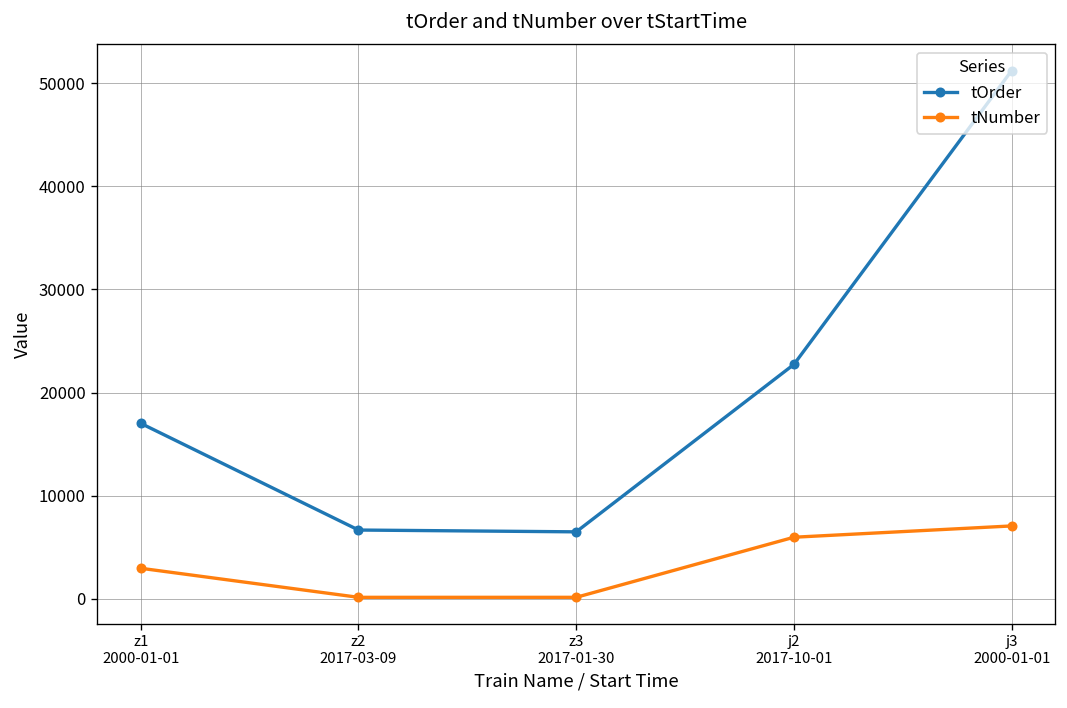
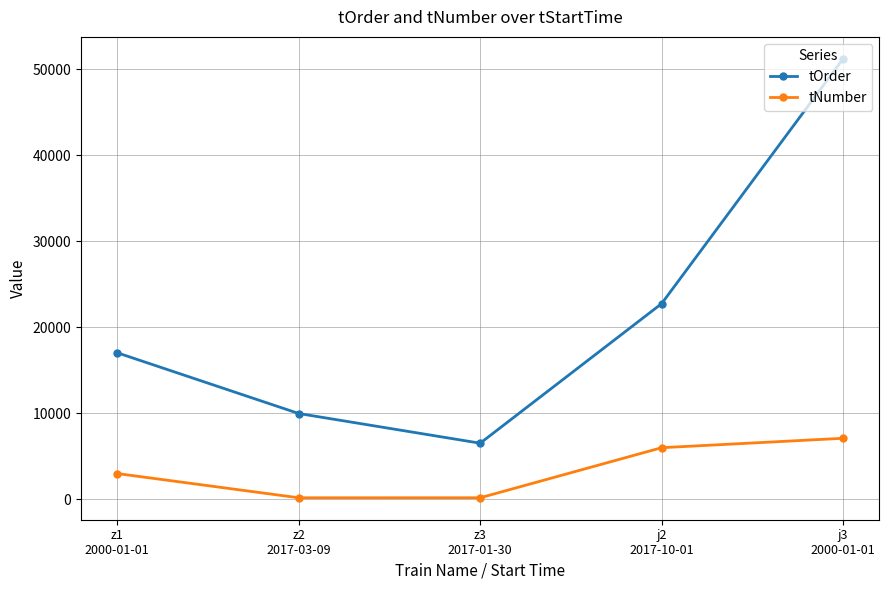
tOrder, z2 2017-03-09: 7000 -> 10000
